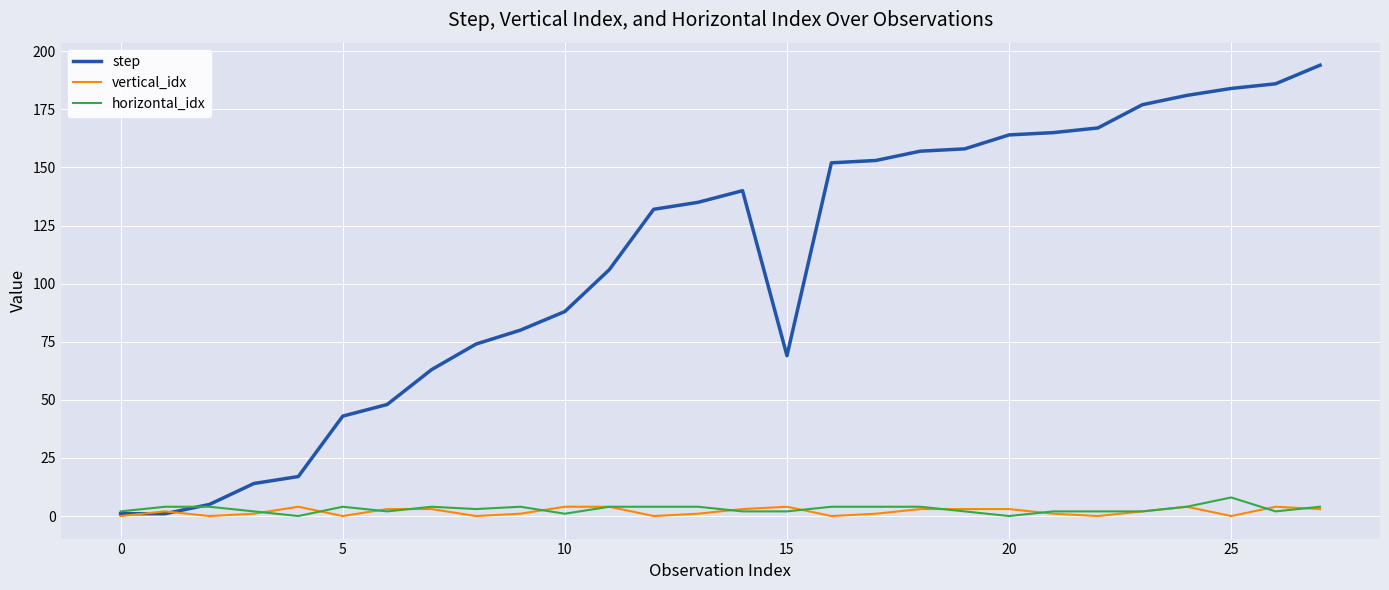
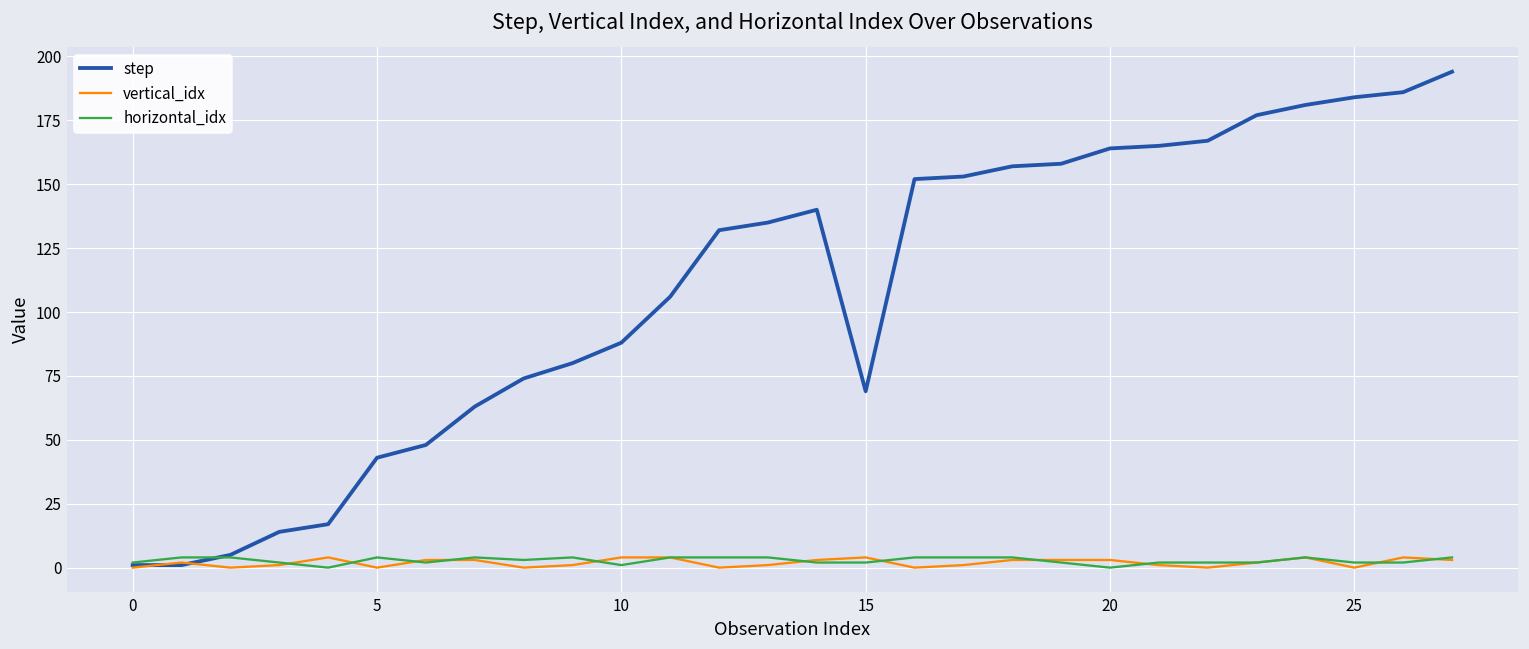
horizontal_idx, 25: 8 -> 2
